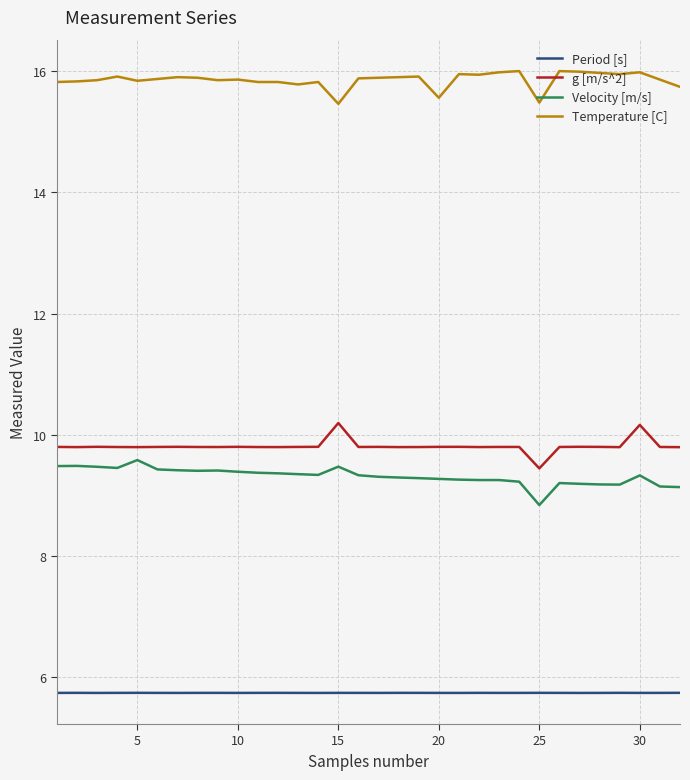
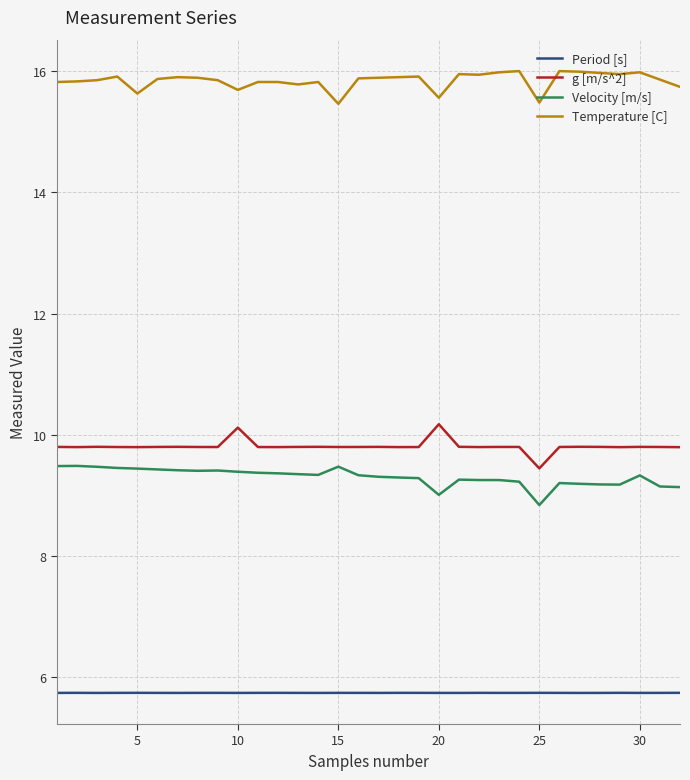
Velocity [m/s], 5: 9.6 -> 9.4
Temperature [C], 5: 15.8 -> 15.6
g [m/s^2], 10: 9.8 -> 10.1
Temperature [C], 10: 15.9 -> 15.7
g [m/s^2], 15: 10.2 -> 9.8
g [m/s^2], 20: 9.8 -> 10.2
Velocity [m/s], 20: 9.3 -> 9.0
g [m/s^2], 30: 10.2 -> 9.8
